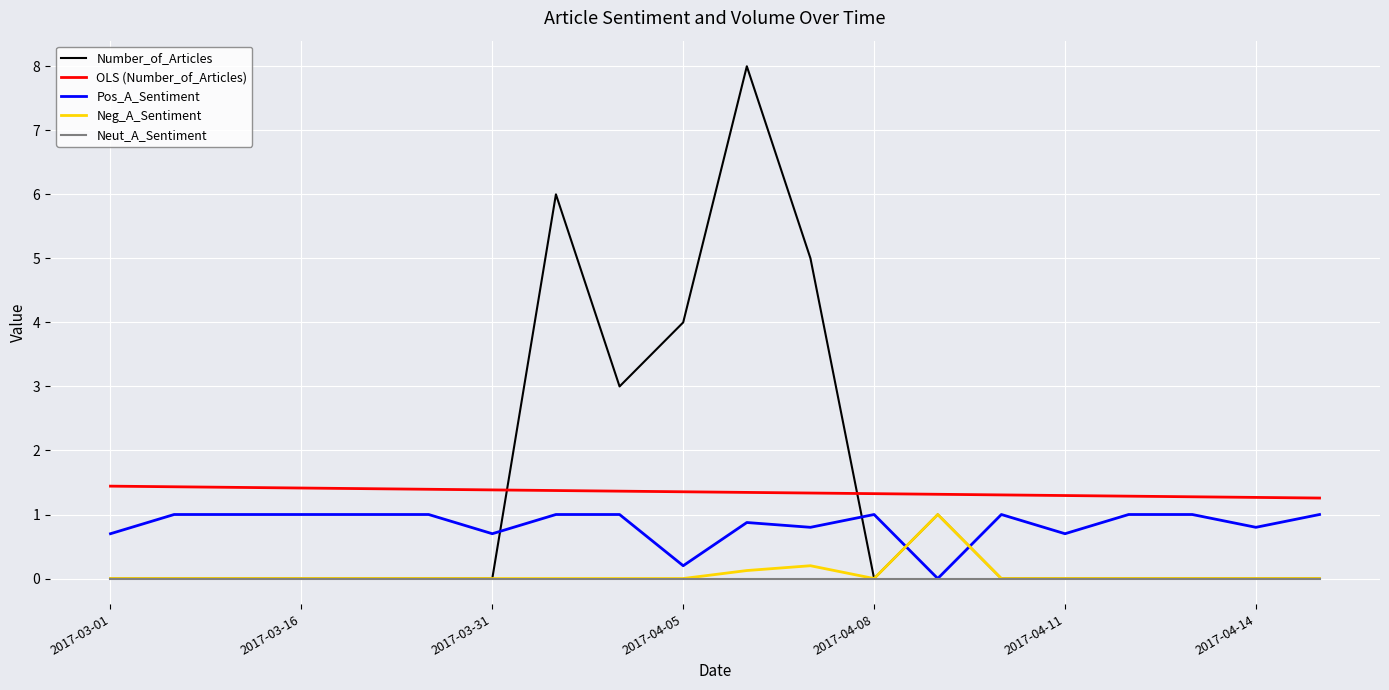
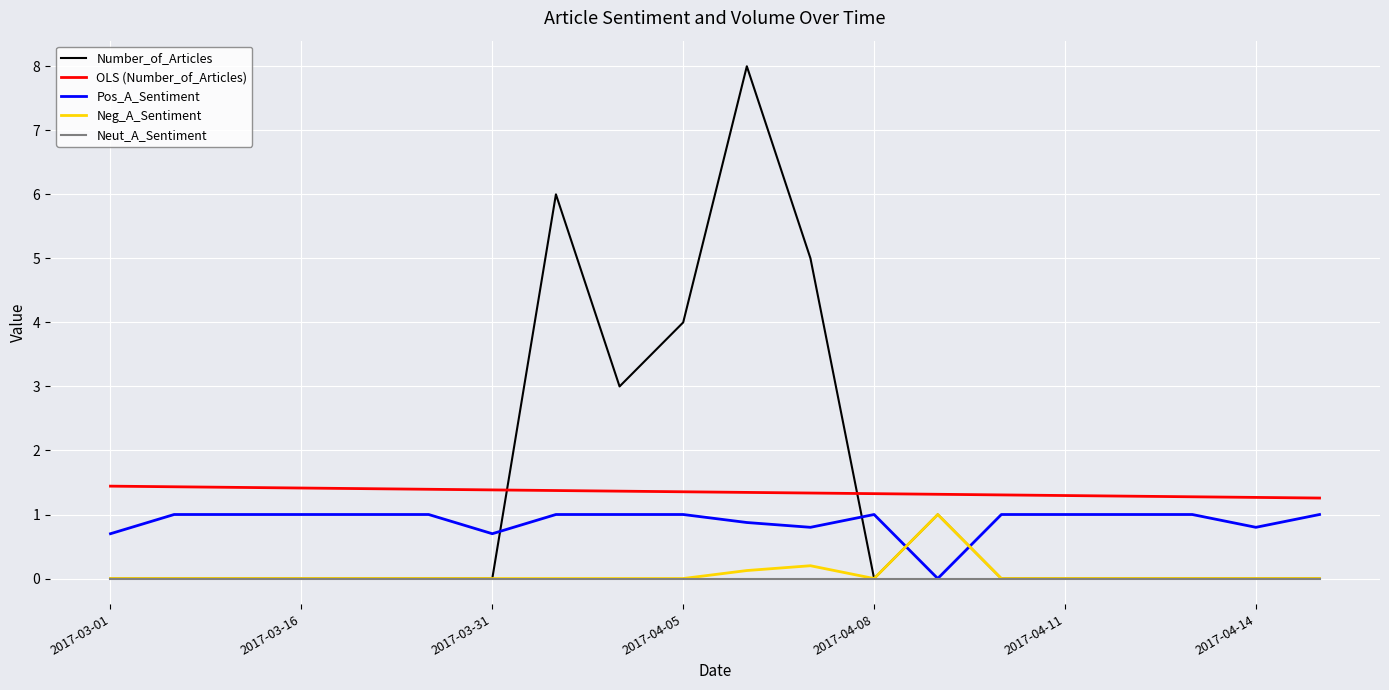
Pos_A_Sentiment, 2017-04-05: 0.2 -> 1.0
Pos_A_Sentiment, 2017-04-11: 0.7 -> 1.0
